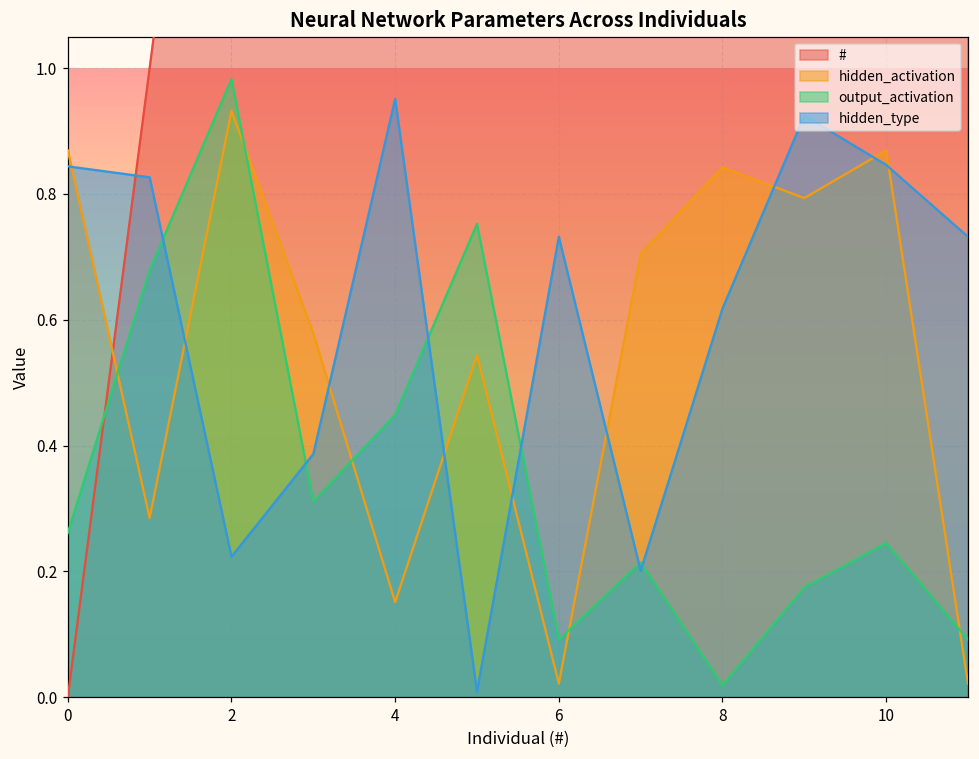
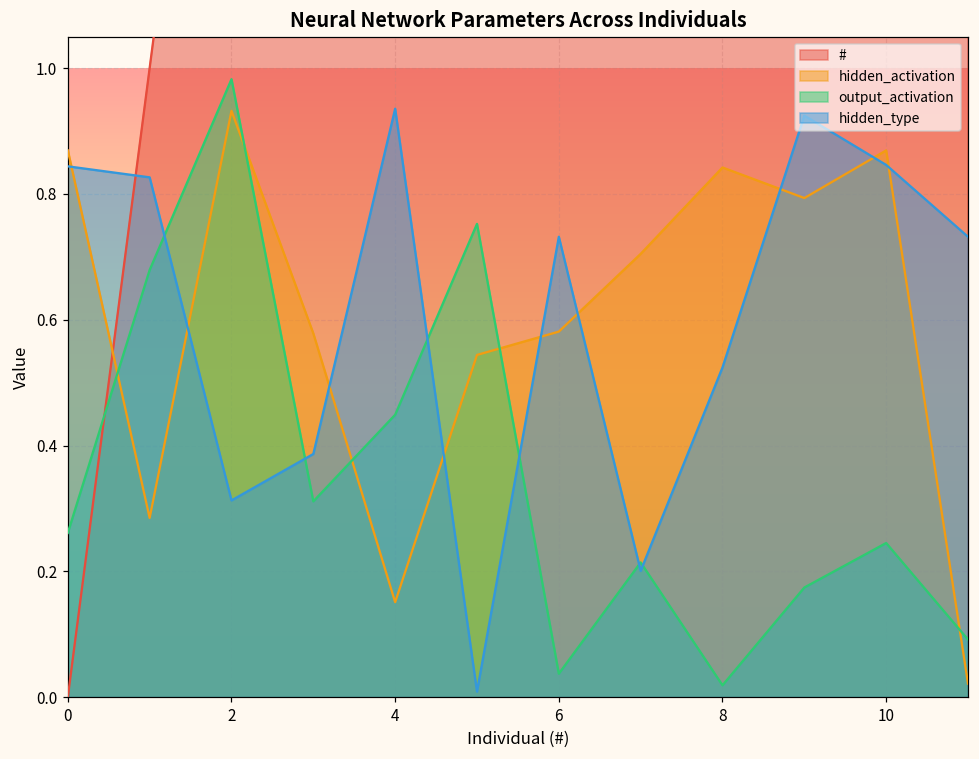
hidden_type, 2: 0.22 -> 0.31
hidden_type, 4: 0.95 -> 0.94
hidden_activation, 6: 0.02 -> 0.58
output_activation, 6: 0.09 -> 0.04
hidden_type, 8: 0.62 -> 0.52
